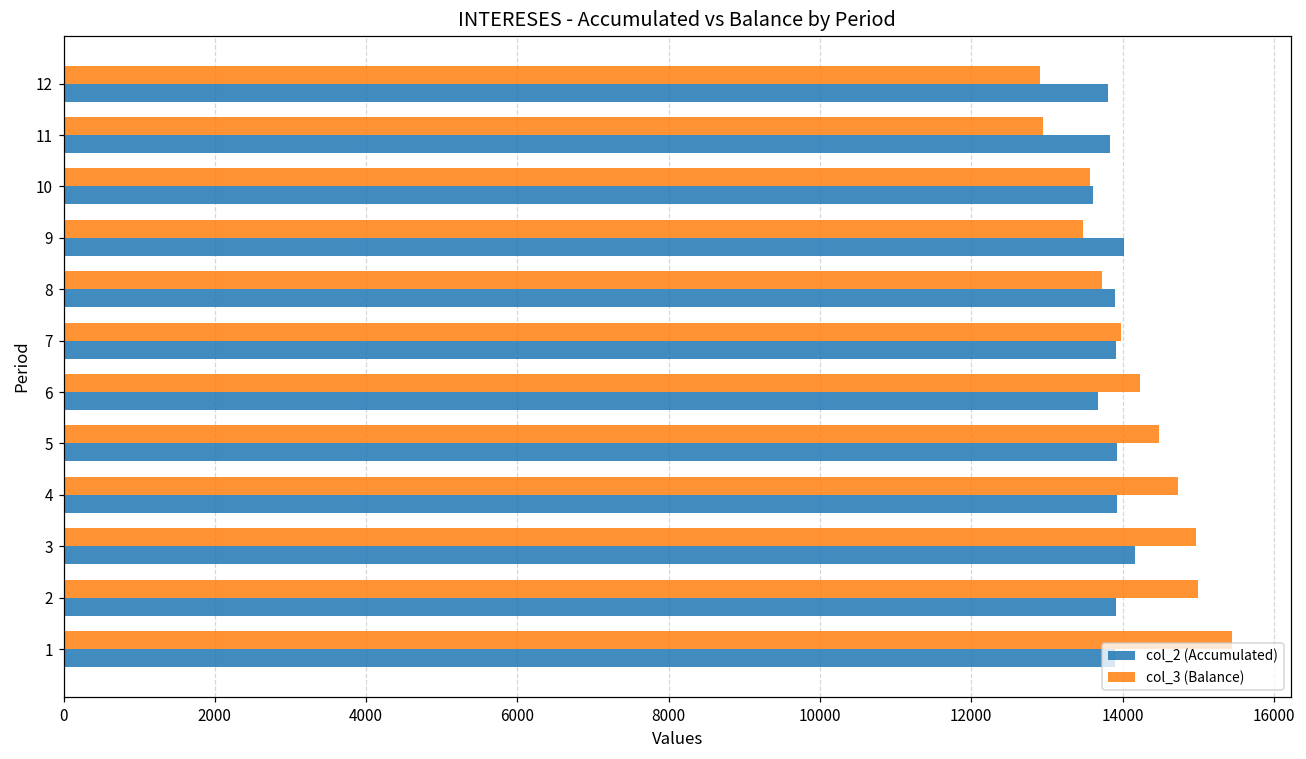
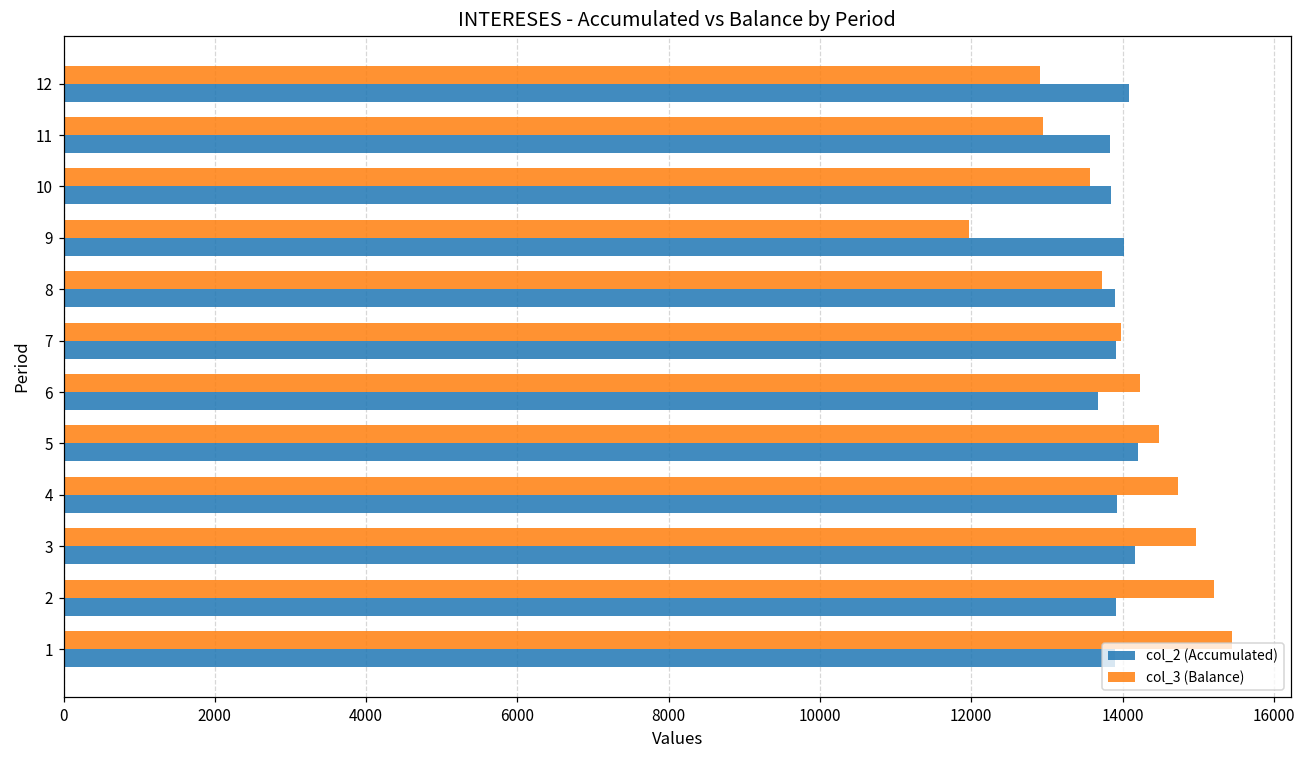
col_2 (Accumulated), 12: 13800 -> 14100
col_2 (Accumulated), 10: 13600 -> 13900
col_3 (Balance), 9: 13500 -> 12000
col_2 (Accumulated), 5: 13900 -> 14200
col_3 (Balance), 2: 15000 -> 15200
